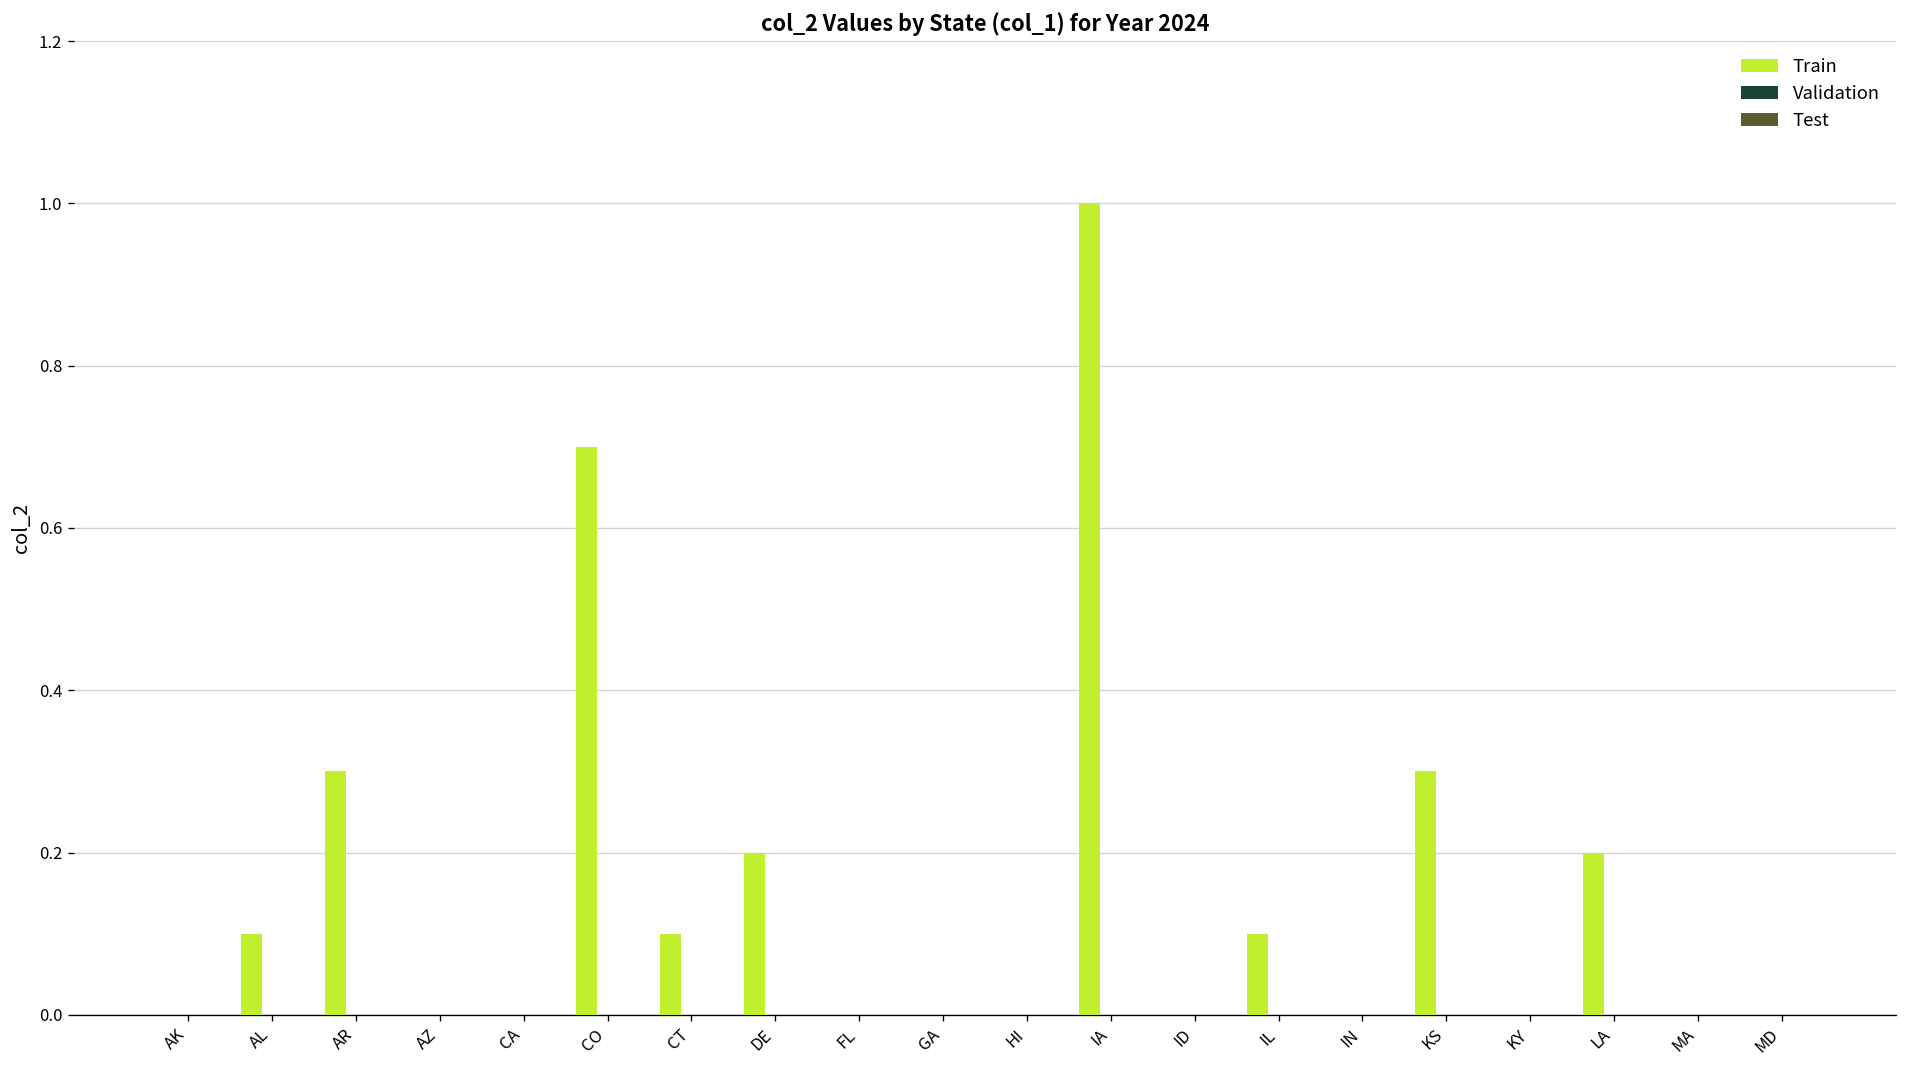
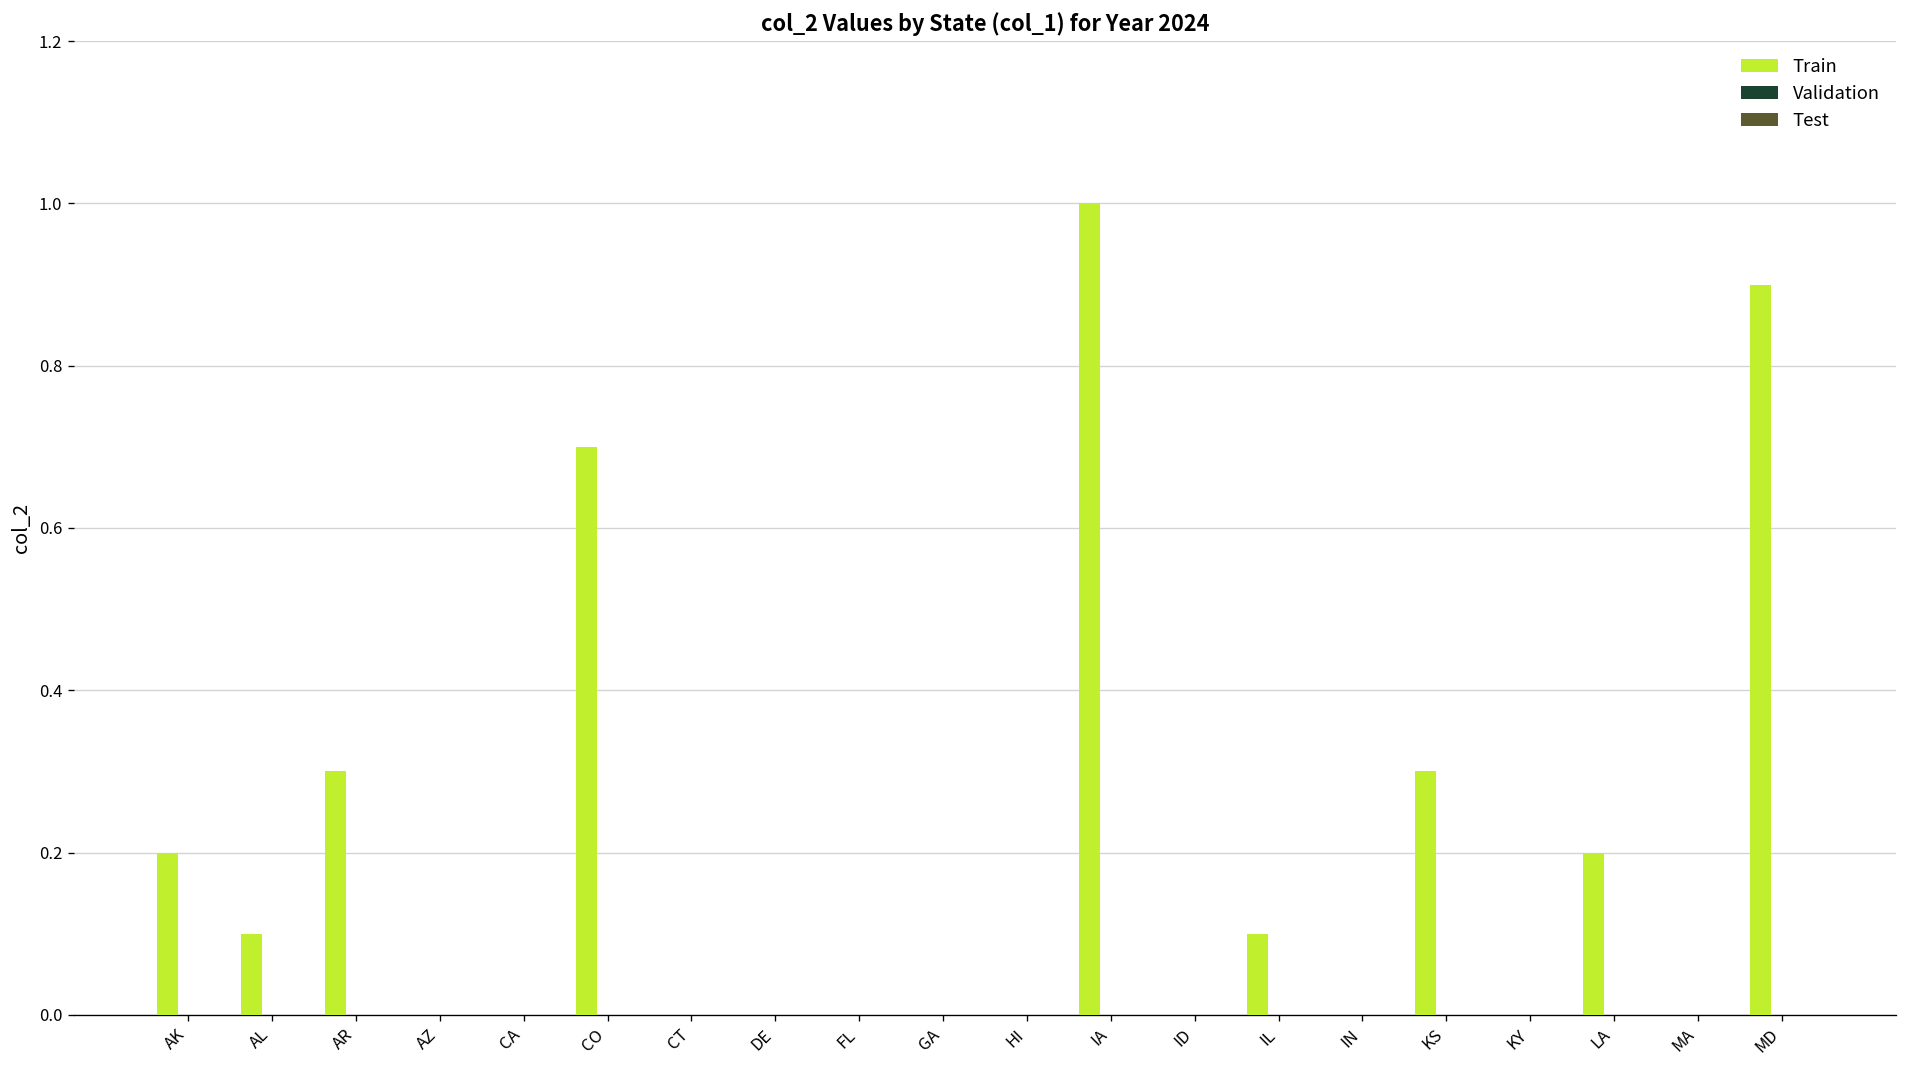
Train, AK: 0.0 -> 0.2
Train, CT: 0.1 -> 0.0
Train, DE: 0.2 -> 0.0
Train, MD: 0.0 -> 0.9
